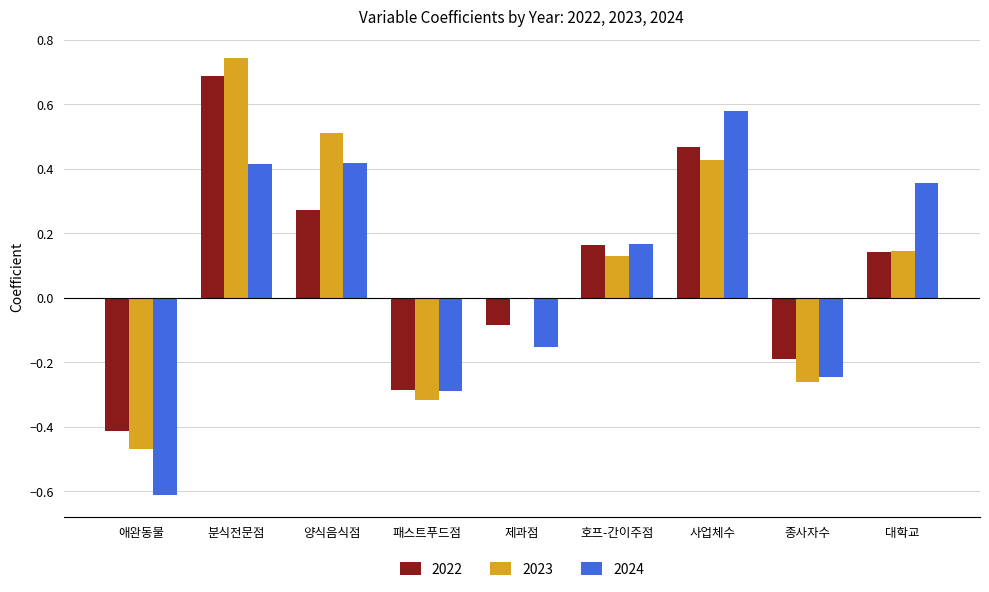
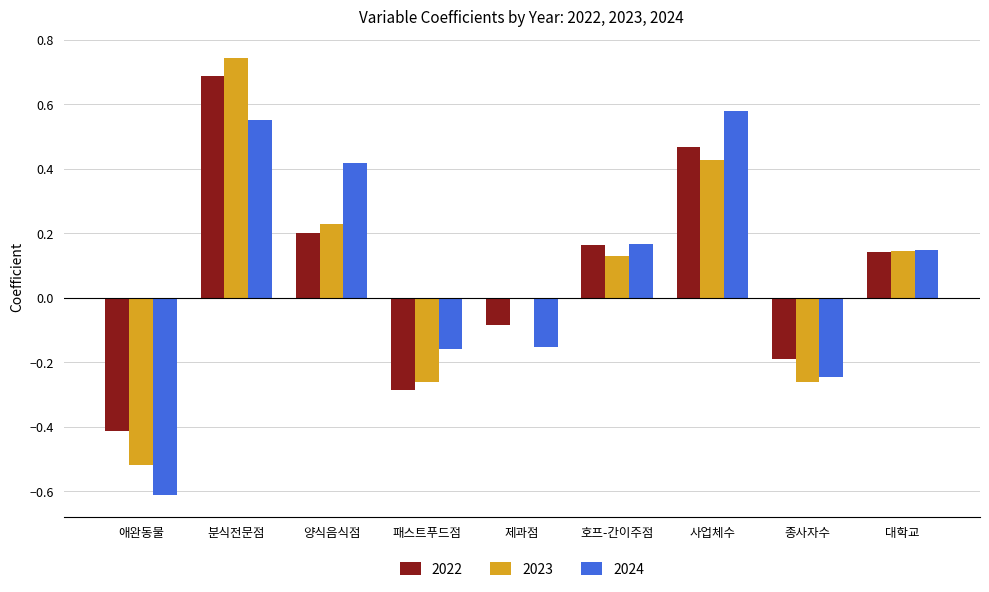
2023, 애완동물: -0.47 -> -0.52
2024, 분식전문점: 0.41 -> 0.55
2022, 양식음식점: 0.27 -> 0.20
2023, 양식음식점: 0.51 -> 0.23
2023, 패스트푸드점: -0.32 -> -0.26
2024, 패스트푸드점: -0.29 -> -0.16
2024, 대학교: 0.35 -> 0.15
